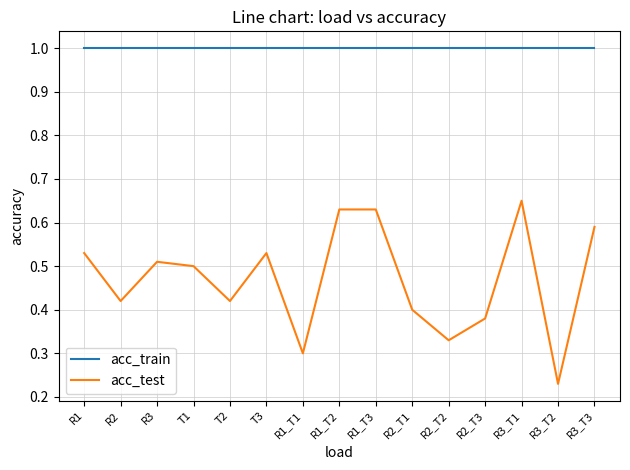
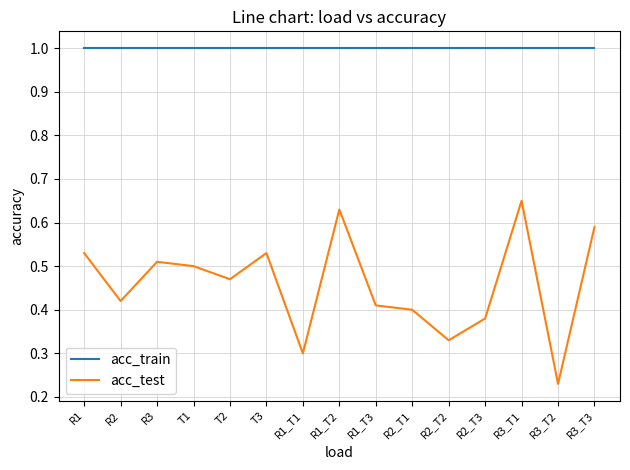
acc_test, T2: 0.42 -> 0.47
acc_test, R1_T3: 0.63 -> 0.41
